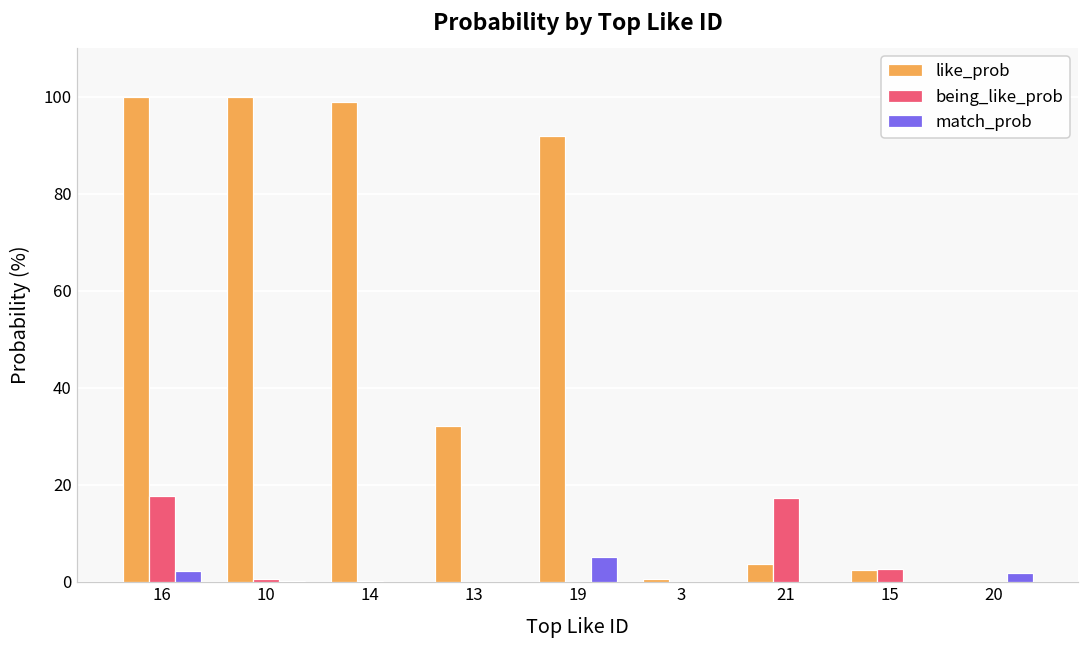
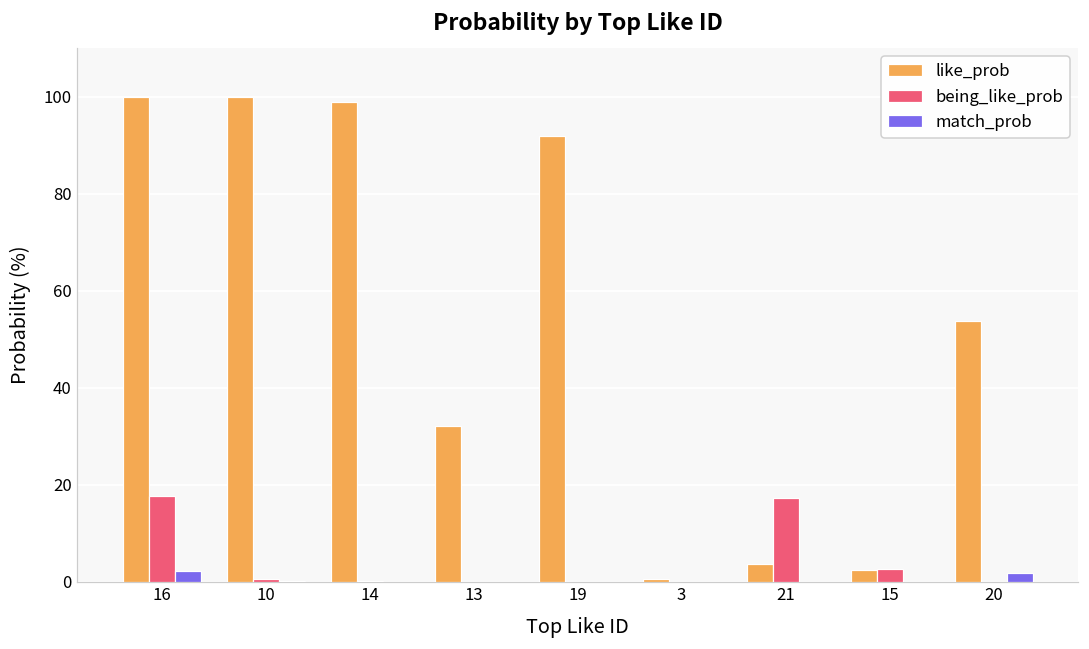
match_prob, 19: 5 -> 0
like_prob, 20: 0 -> 54
